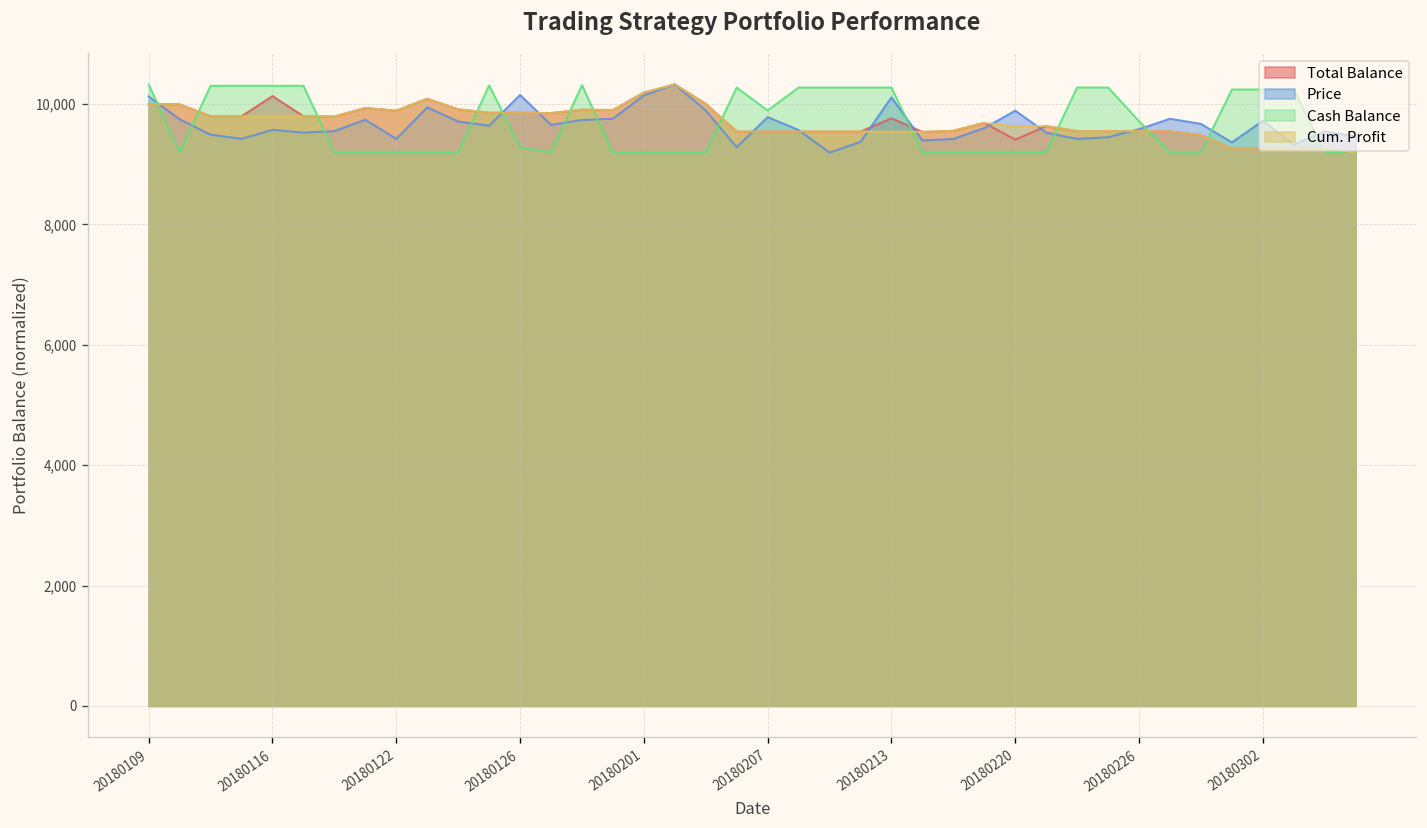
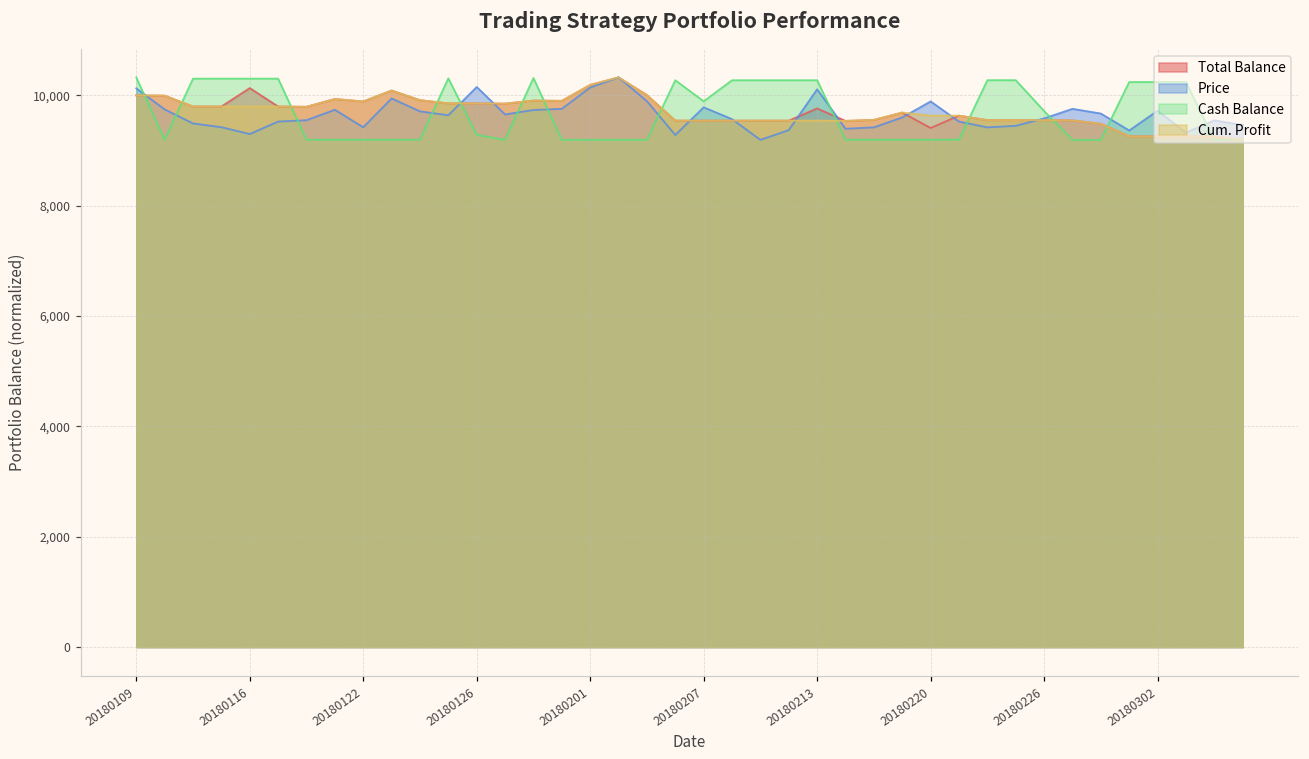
Price, 20180116: 9,600 -> 9,300
